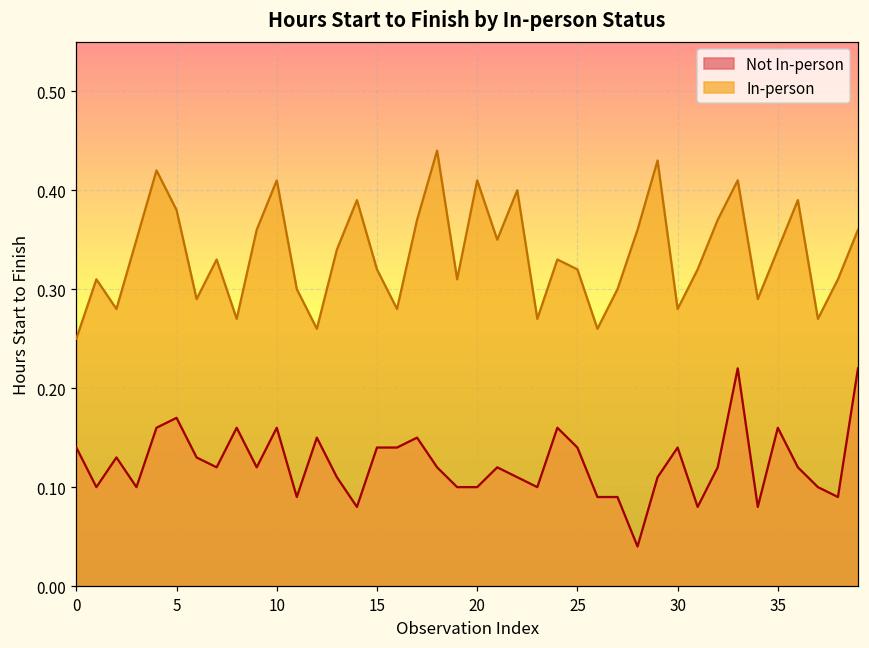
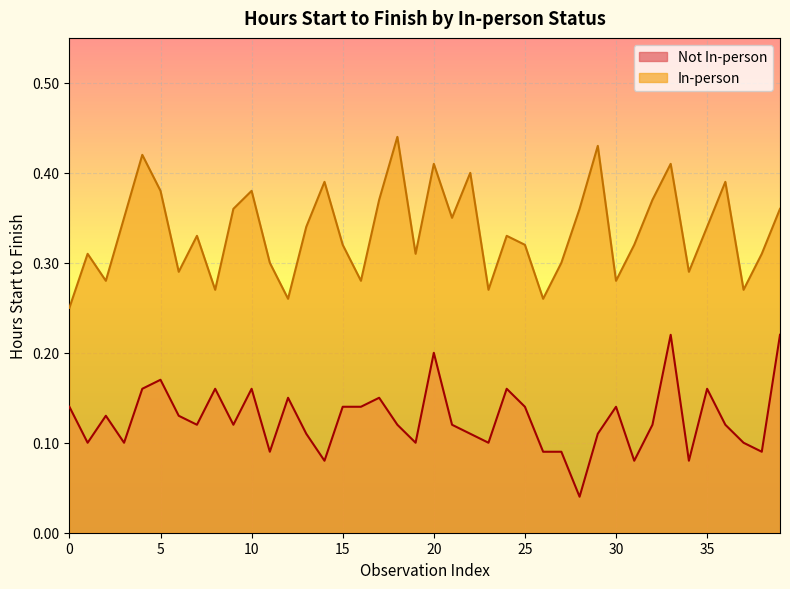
In-person, 10: 0.41 -> 0.38
Not In-person, 20: 0.1 -> 0.2
